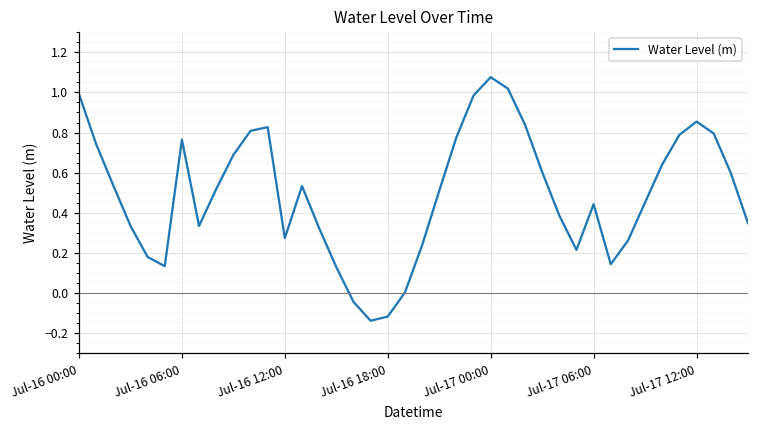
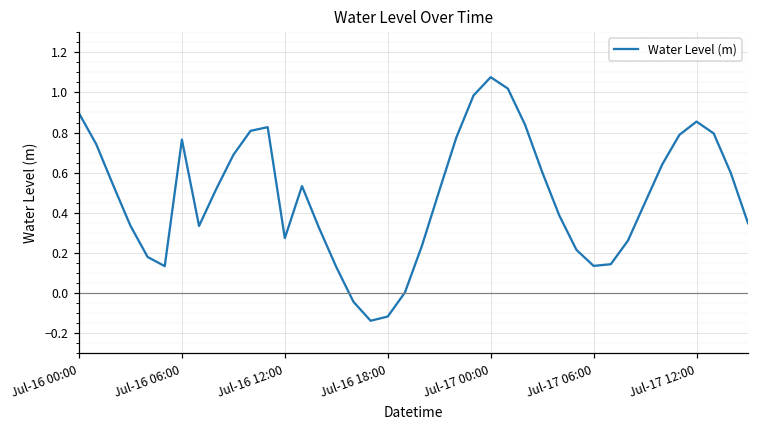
Jul-16 00:00: 0.99 -> 0.90
Jul-17 06:00: 0.44 -> 0.13
